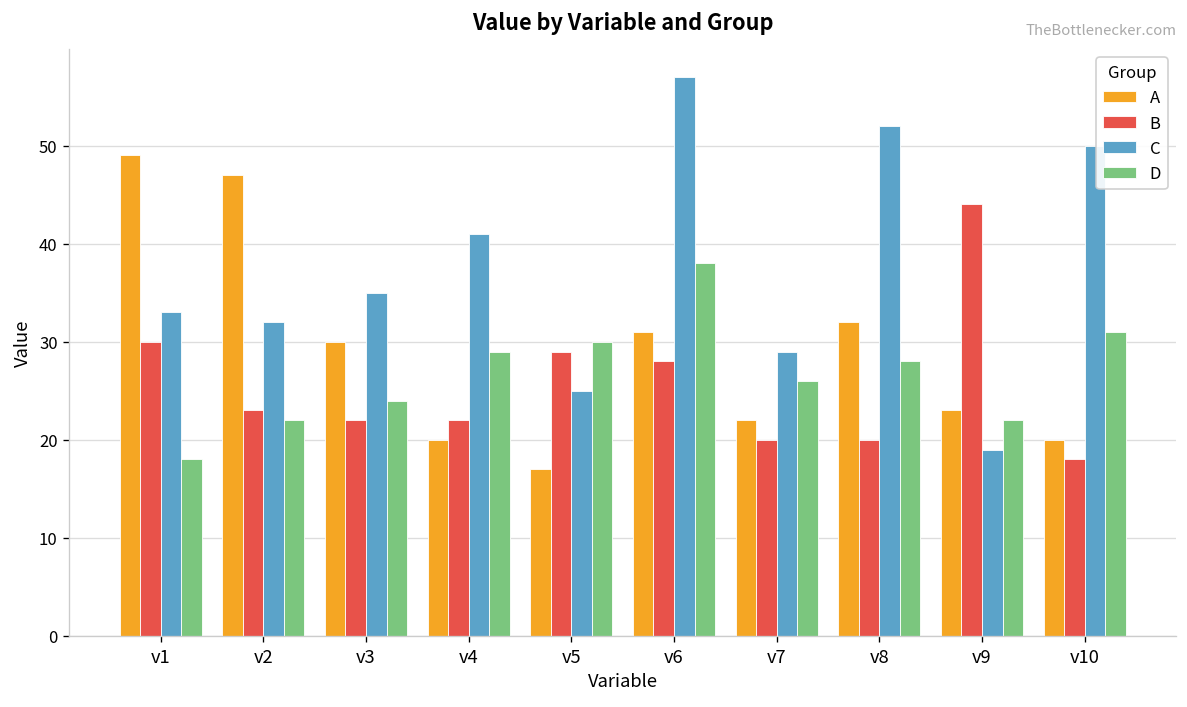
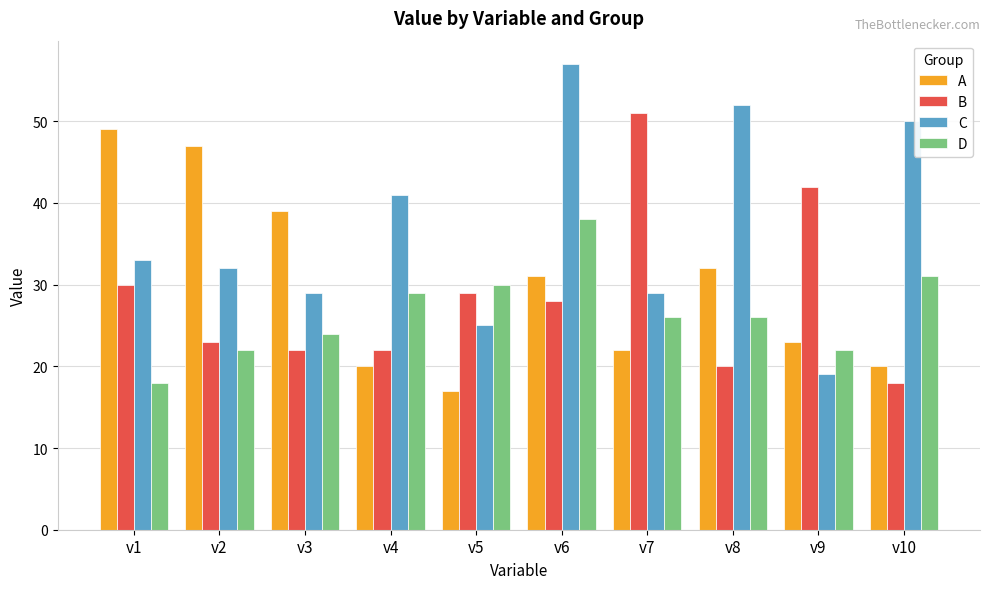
A, v3: 30 -> 39
C, v3: 35 -> 29
B, v7: 20 -> 51
D, v8: 28 -> 26
B, v9: 44 -> 42
